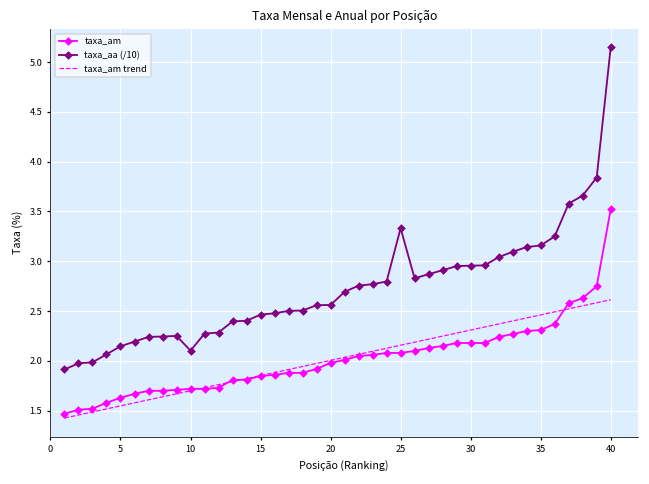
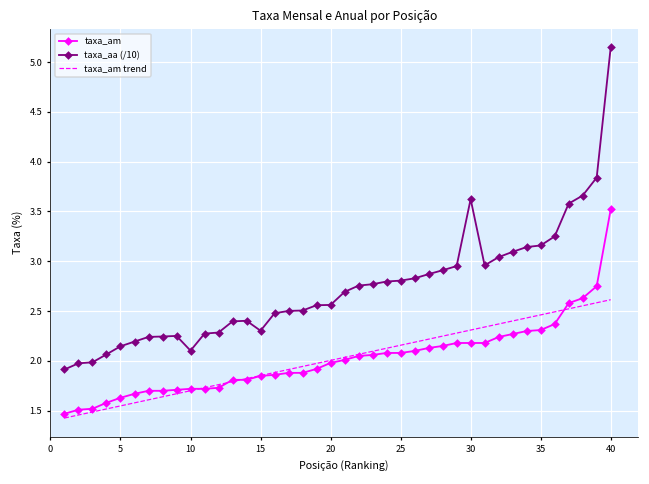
taxa_aa (/10), 15: 2.5 -> 2.3
taxa_aa (/10), 25: 3.3 -> 2.8
taxa_aa (/10), 30: 3.0 -> 3.6
